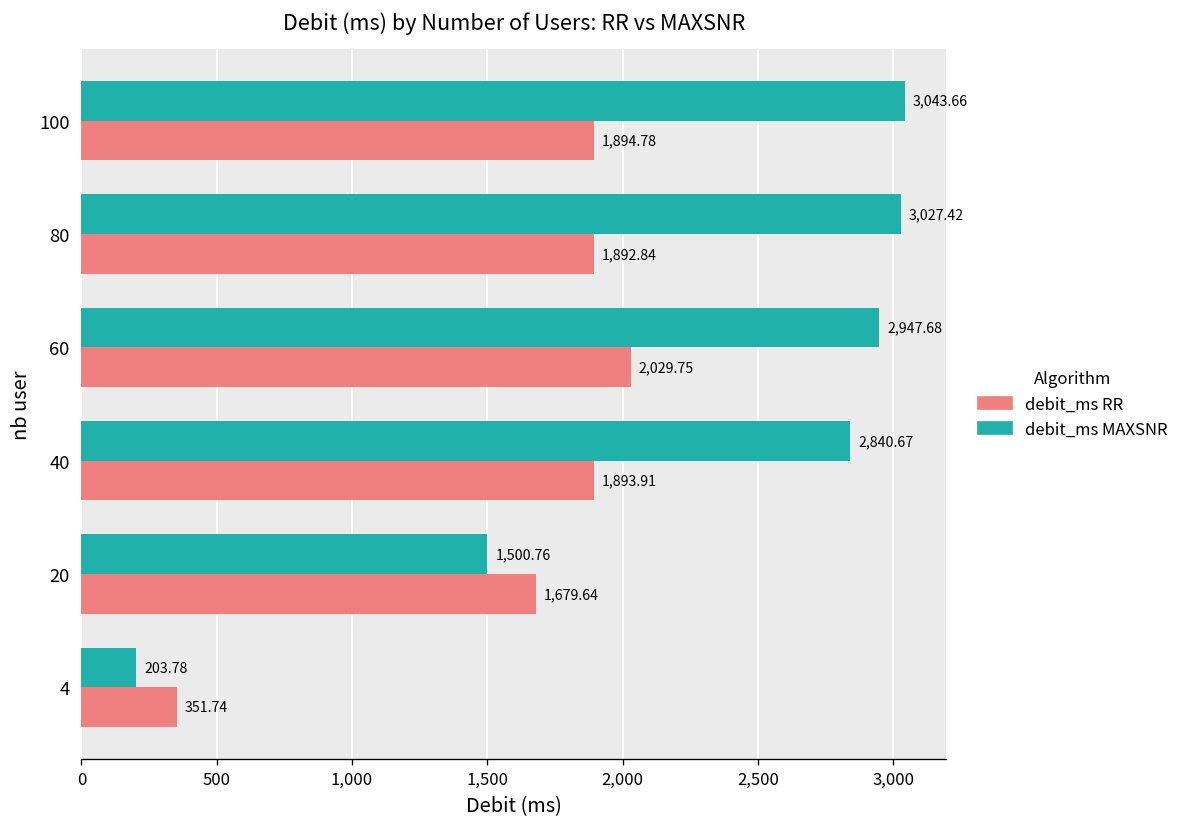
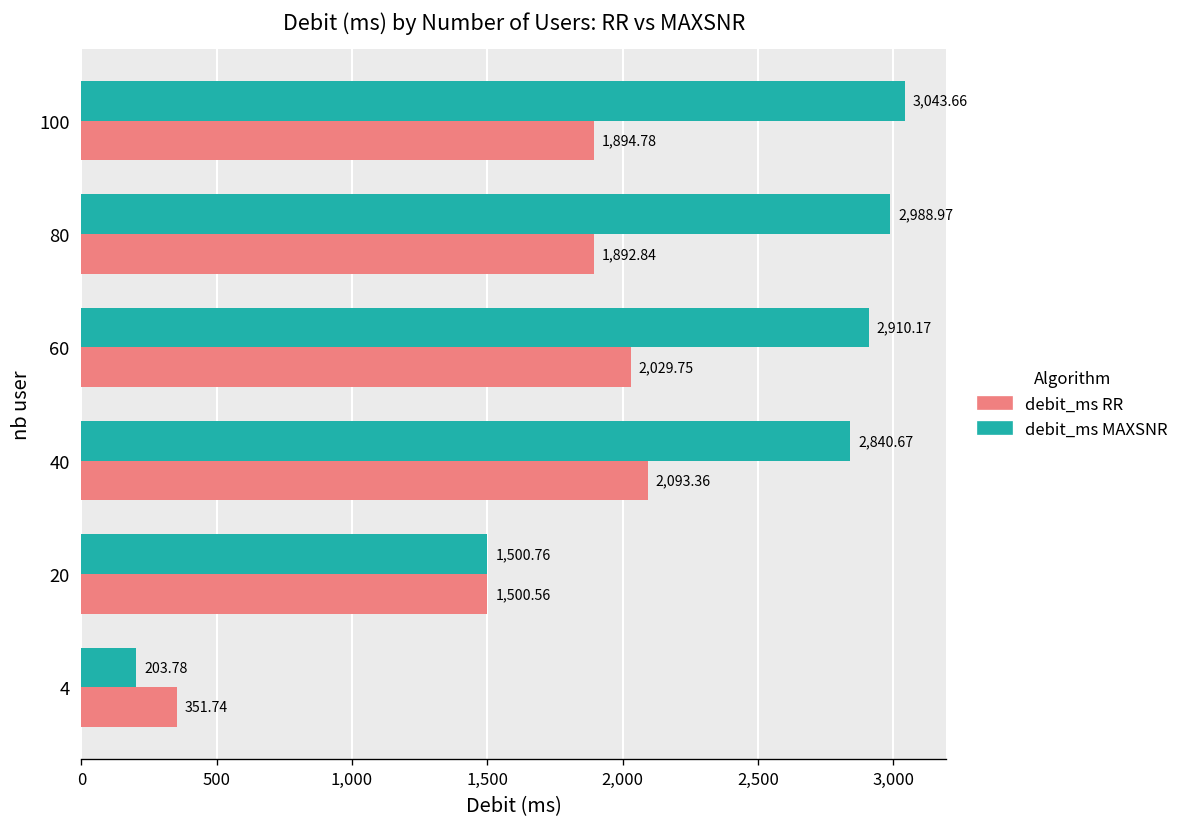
debit_ms MAXSNR, 80: 3,027.42 -> 2,988.97
debit_ms MAXSNR, 60: 2,947.68 -> 2,910.17
debit_ms RR, 40: 1,893.91 -> 2,093.36
debit_ms RR, 20: 1,679.64 -> 1,500.56
